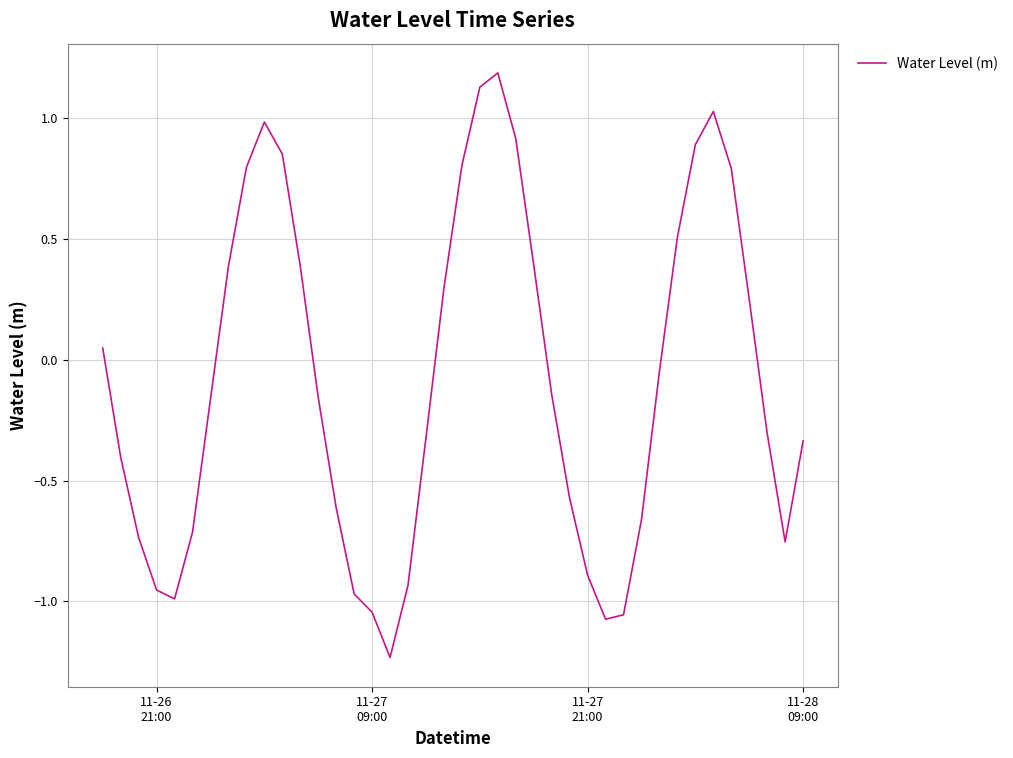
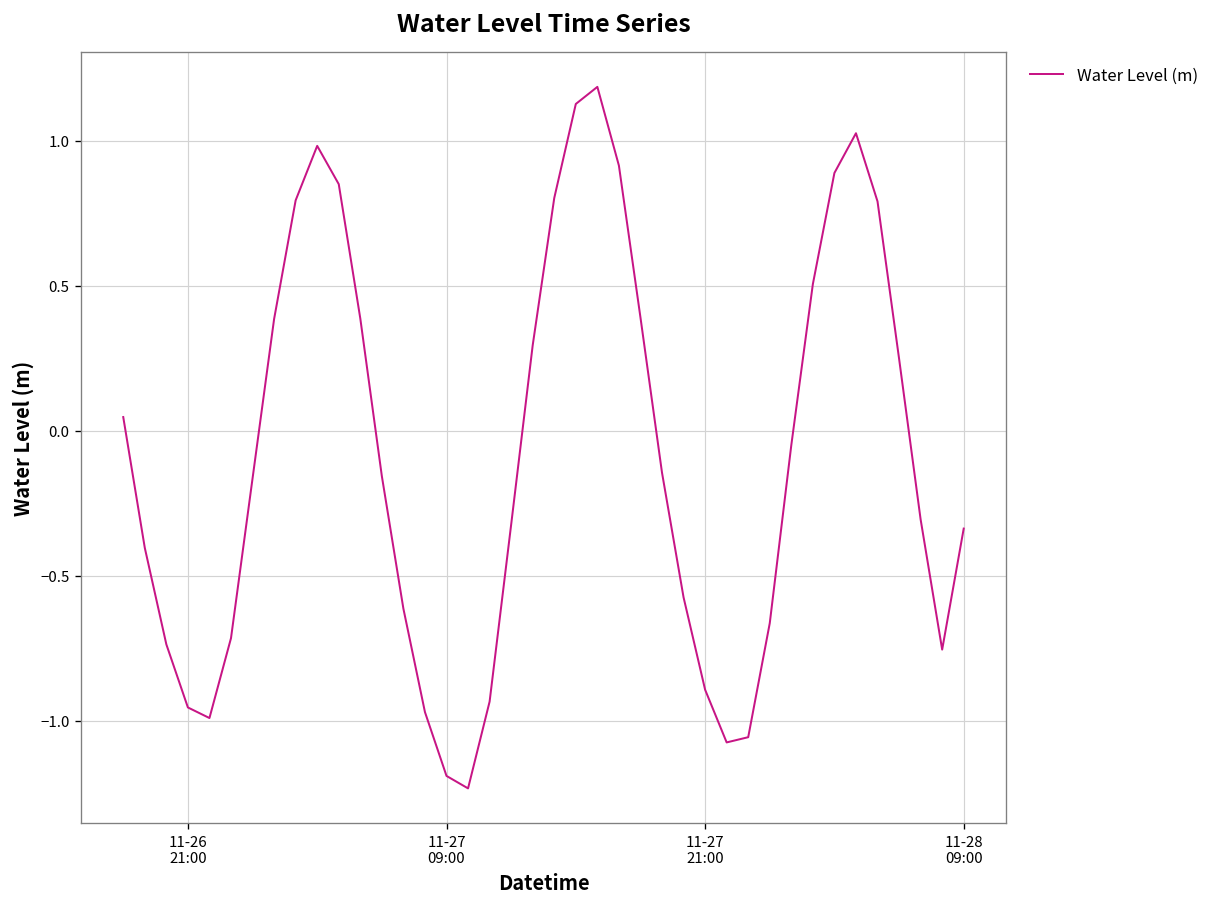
11-27 09:00: -1.04 -> -1.19
